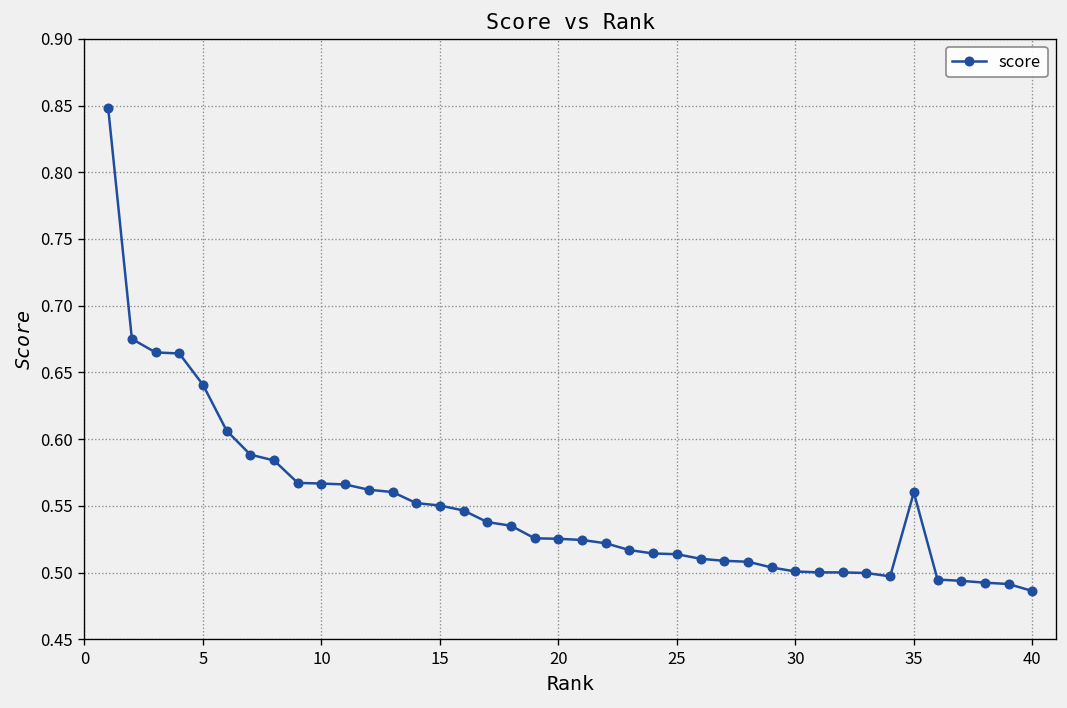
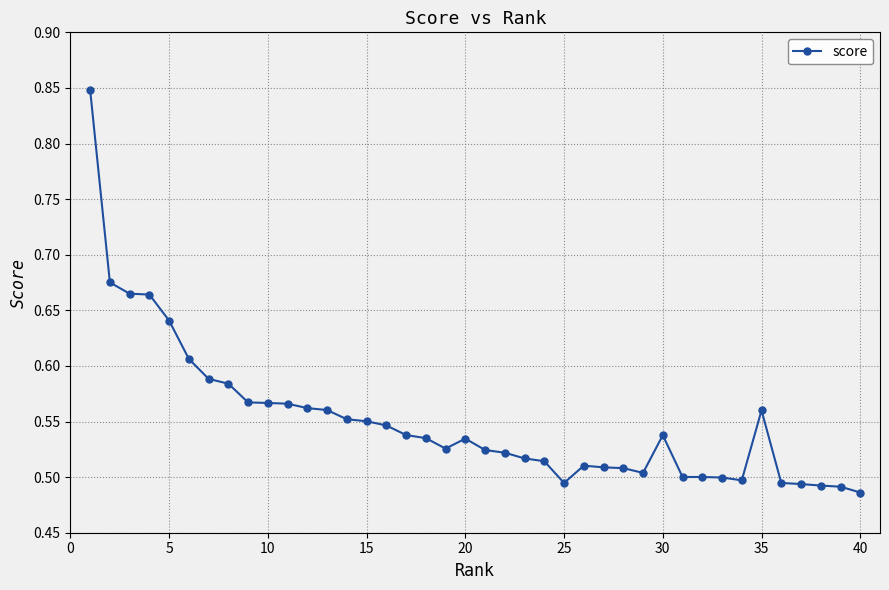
20: 0.525 -> 0.535
25: 0.514 -> 0.495
30: 0.501 -> 0.538
